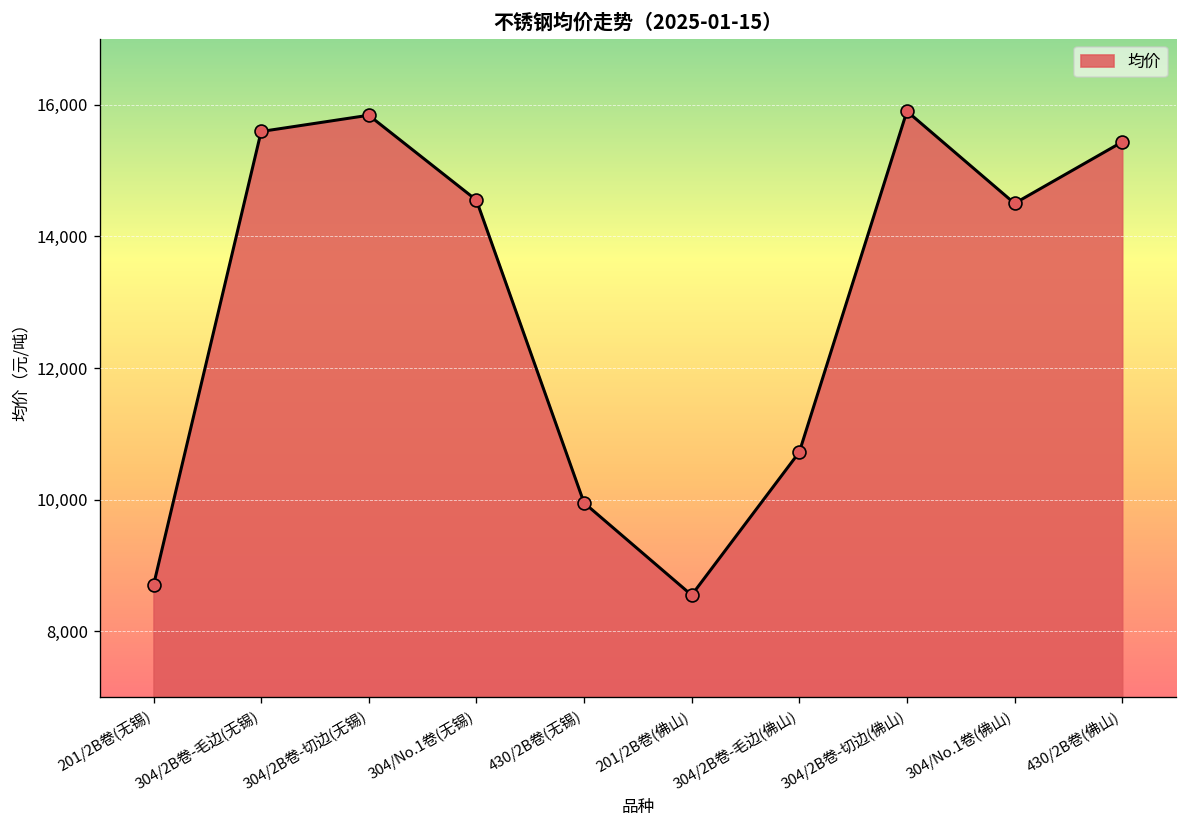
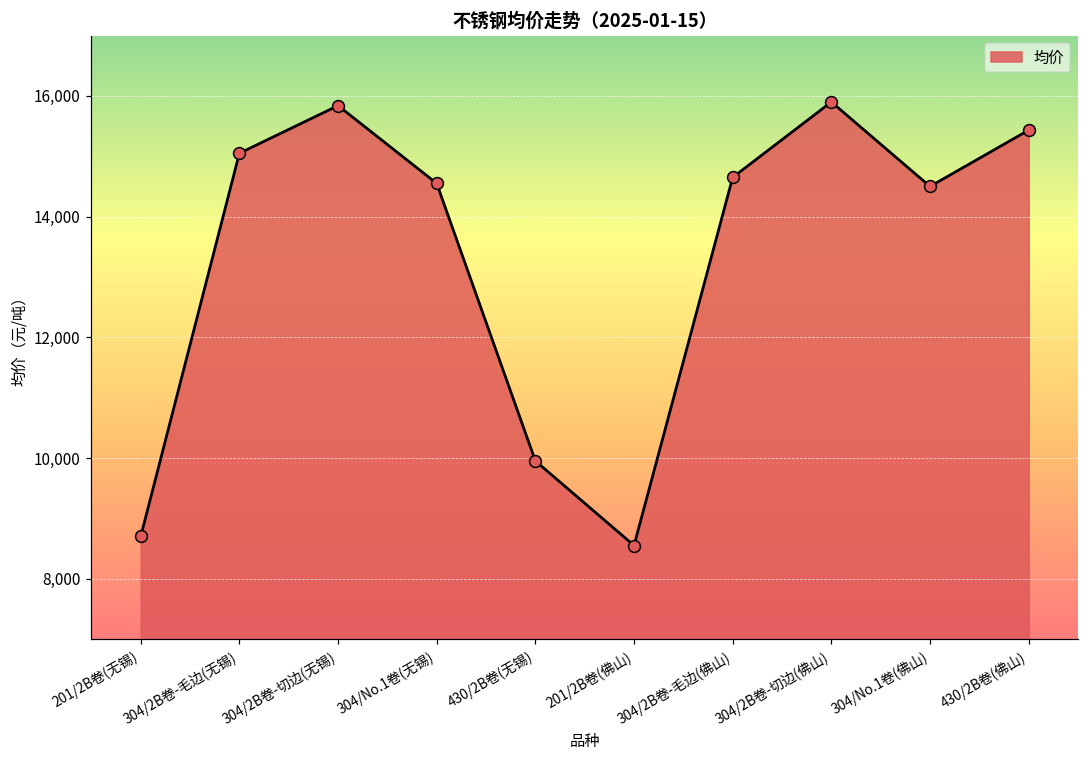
304/2B卷-毛边(无锡): 15,600 -> 15,100
304/2B卷-毛边(佛山): 10,700 -> 14,700
